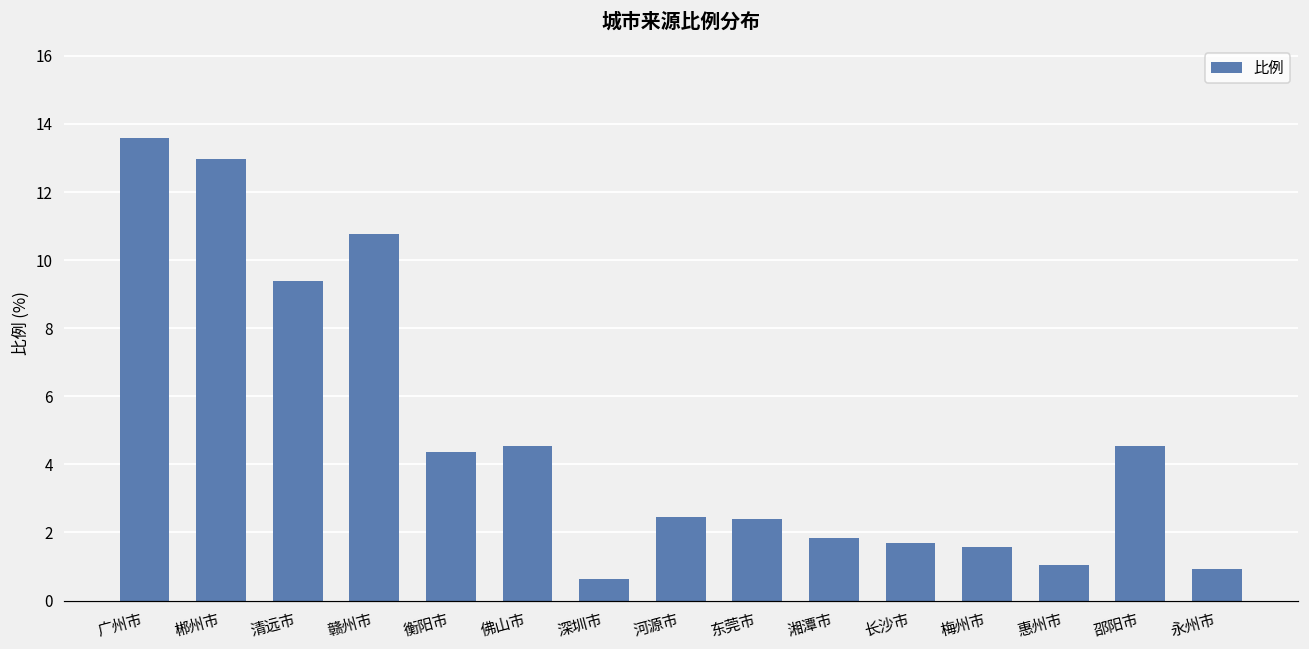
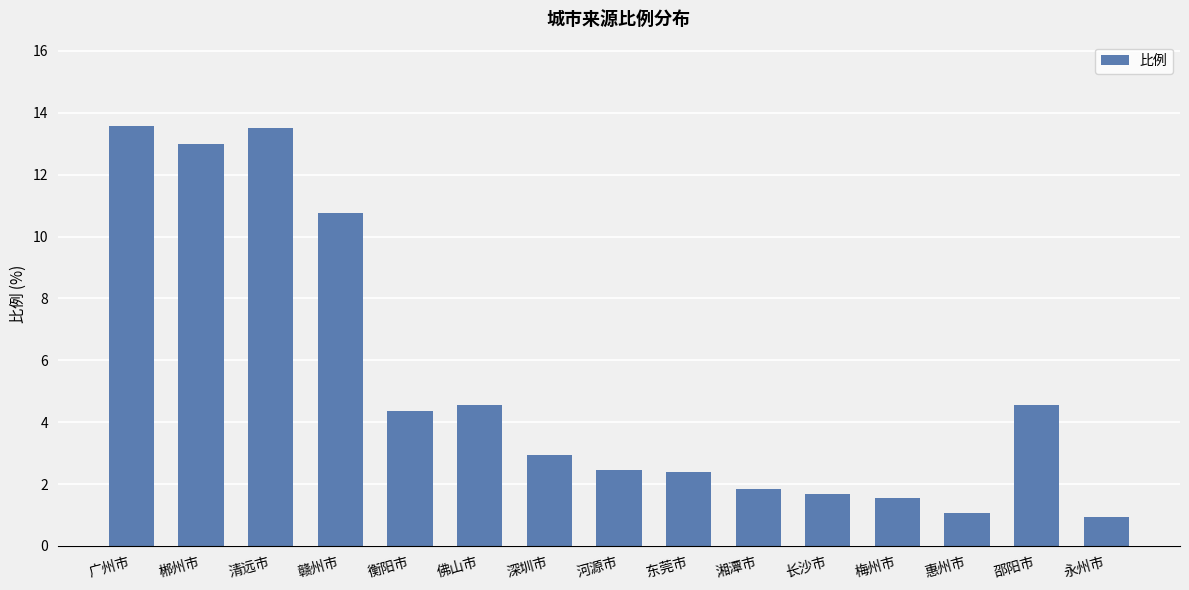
清远市: 9.4 -> 13.5
深圳市: 0.6 -> 2.9
